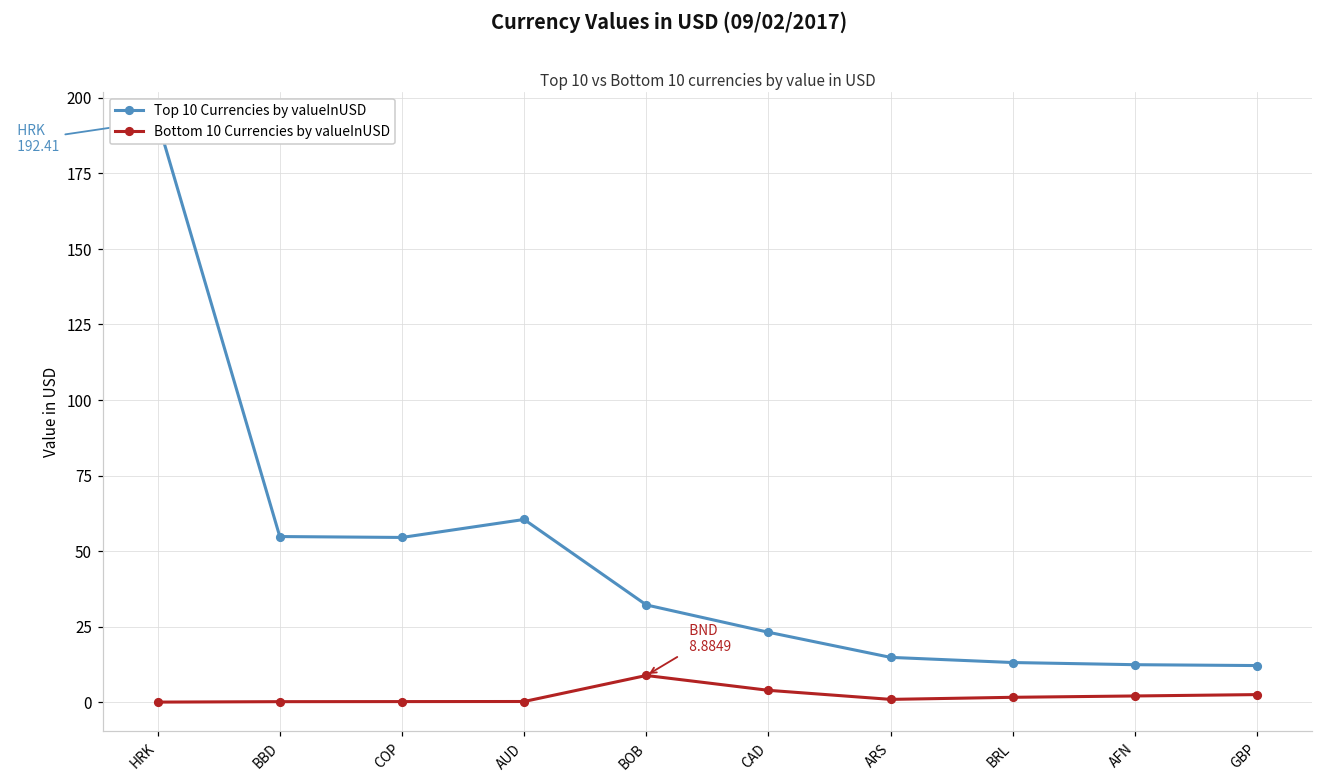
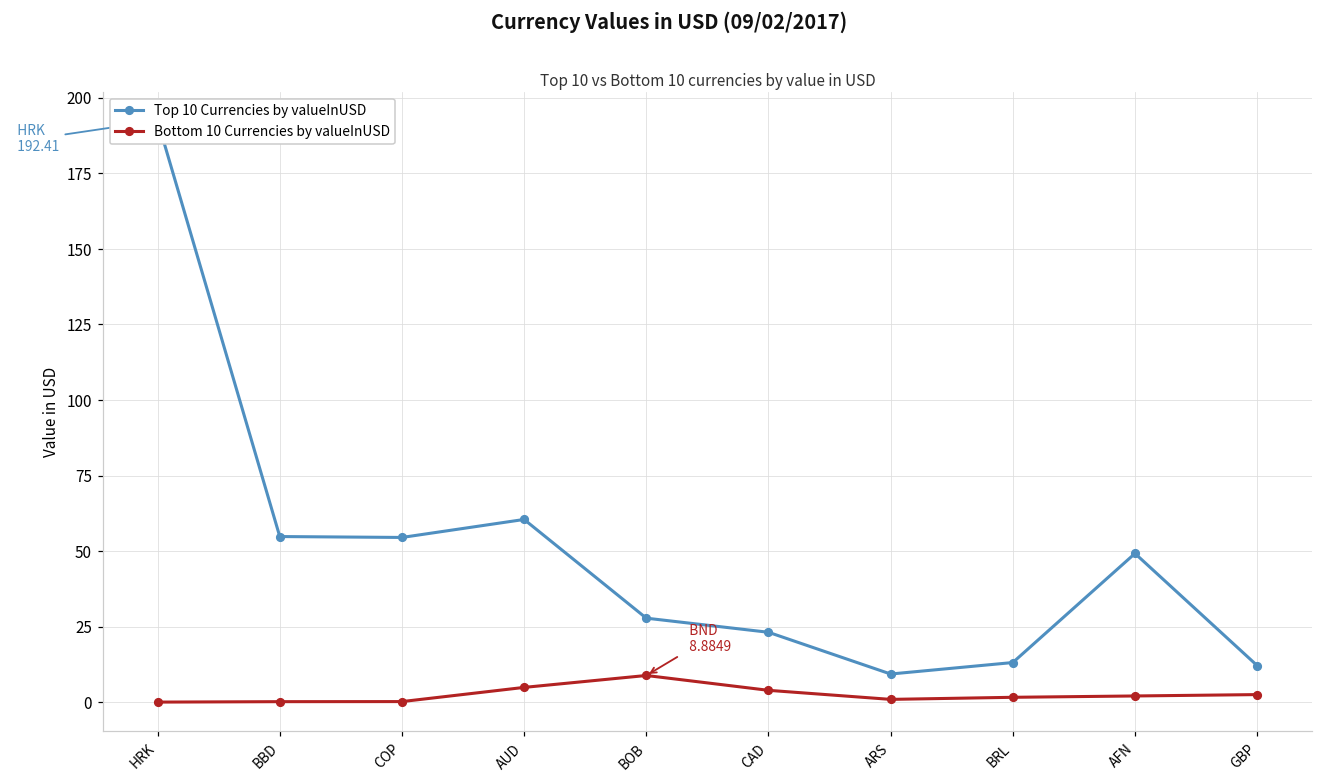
Bottom 10 Currencies by valueInUSD, AUD: 0 -> 5
Top 10 Currencies by valueInUSD, BOB: 32 -> 28
Top 10 Currencies by valueInUSD, ARS: 15 -> 9
Top 10 Currencies by valueInUSD, AFN: 12 -> 49
